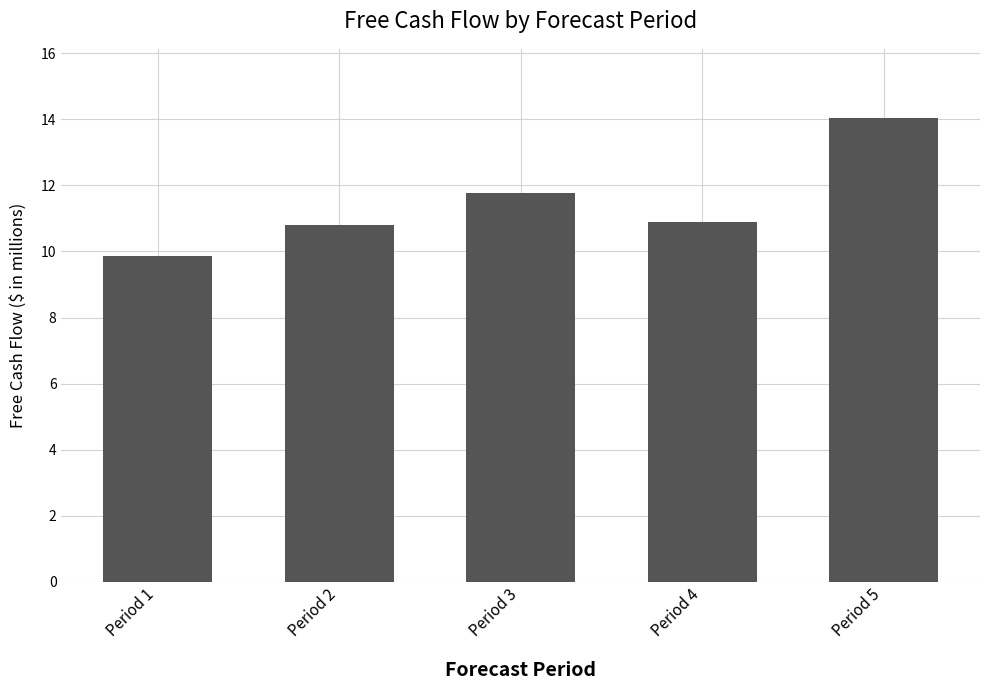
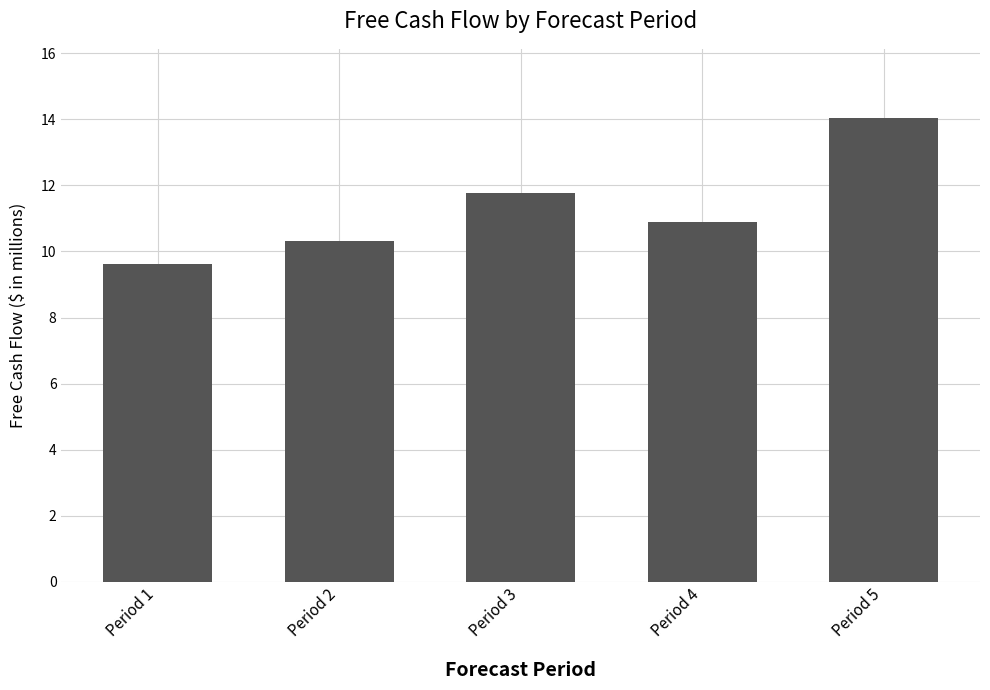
Period 1: 9.9 -> 9.6
Period 2: 10.8 -> 10.3
